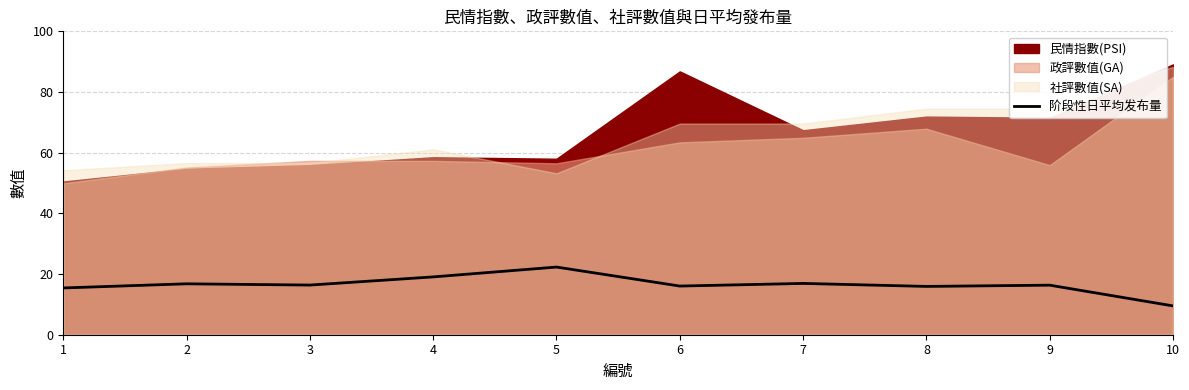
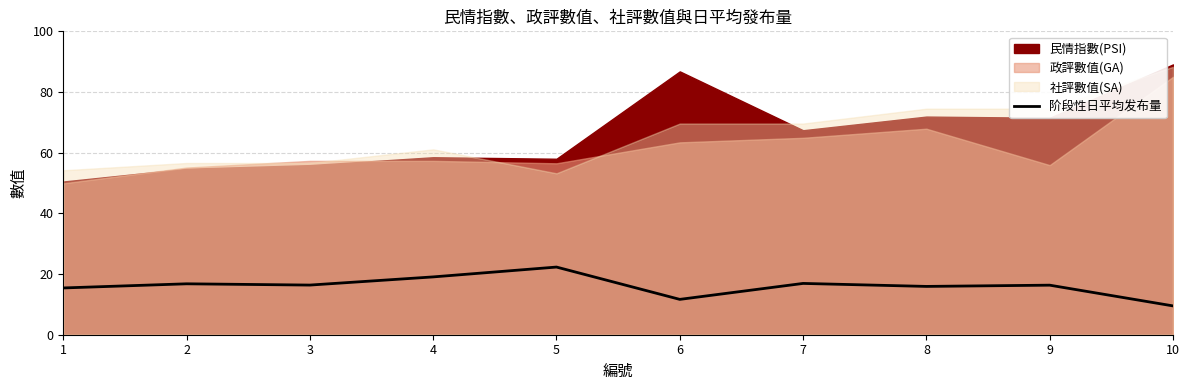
阶段性日平均发布量, 6: 16 -> 12
